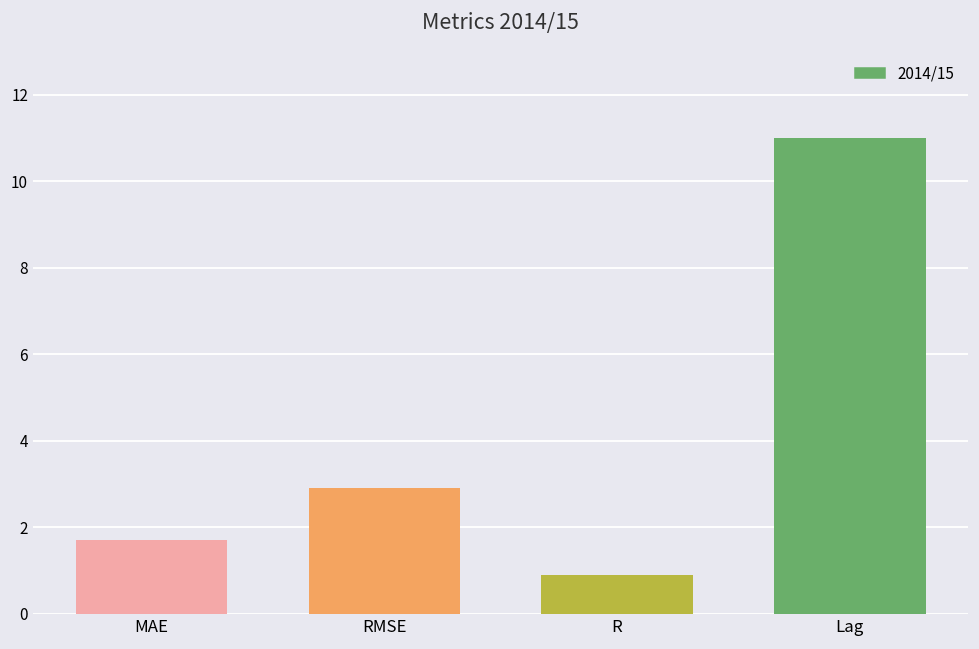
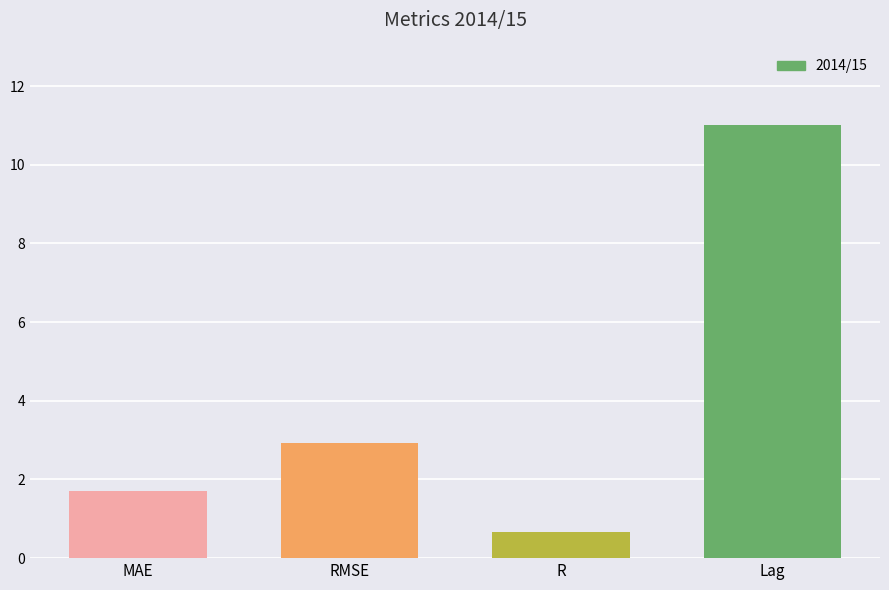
R: 0.9 -> 0.7
